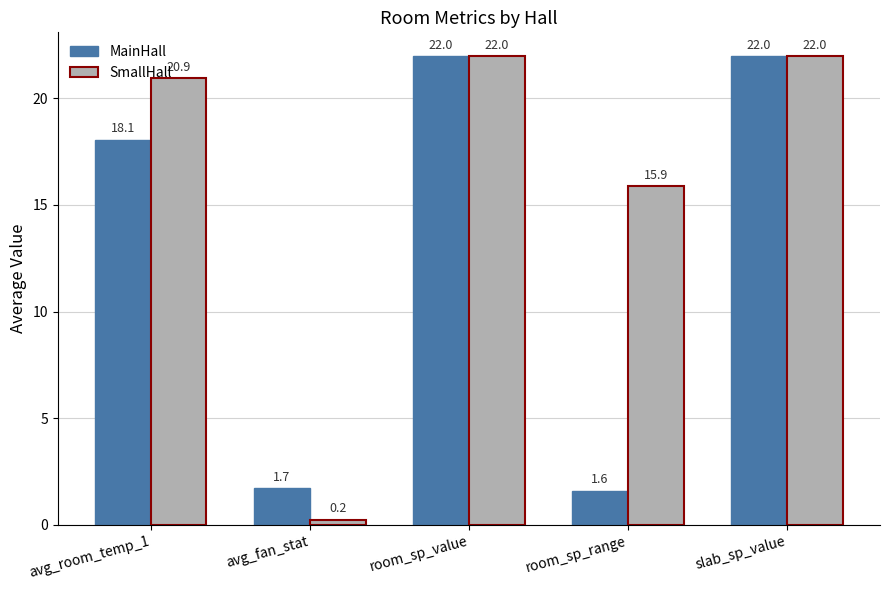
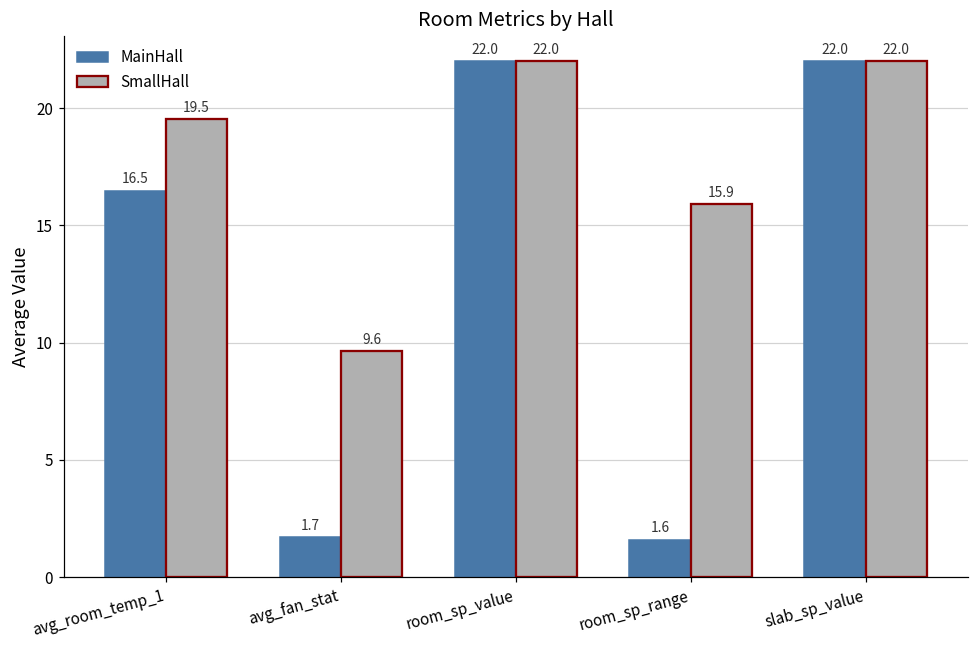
MainHall, avg_room_temp_1: 18.1 -> 16.5
SmallHall, avg_room_temp_1: 20.9 -> 19.5
SmallHall, avg_fan_stat: 0.2 -> 9.6
